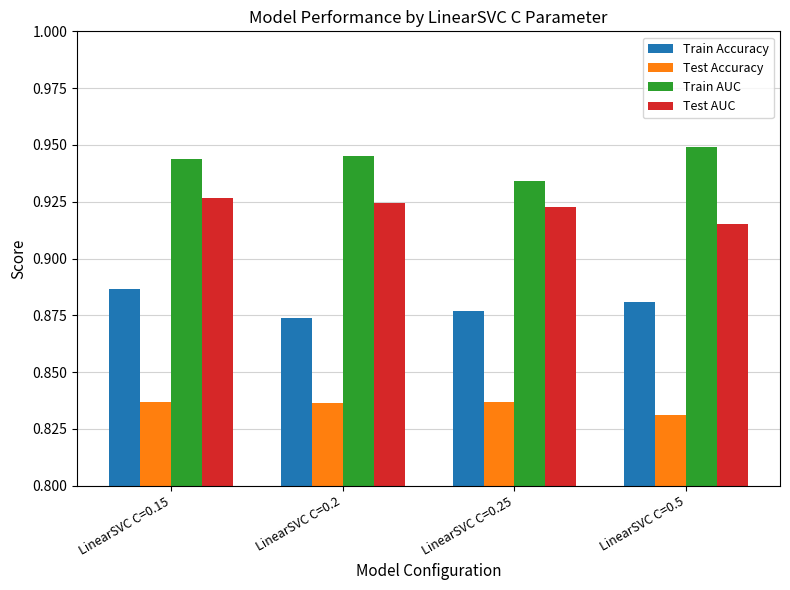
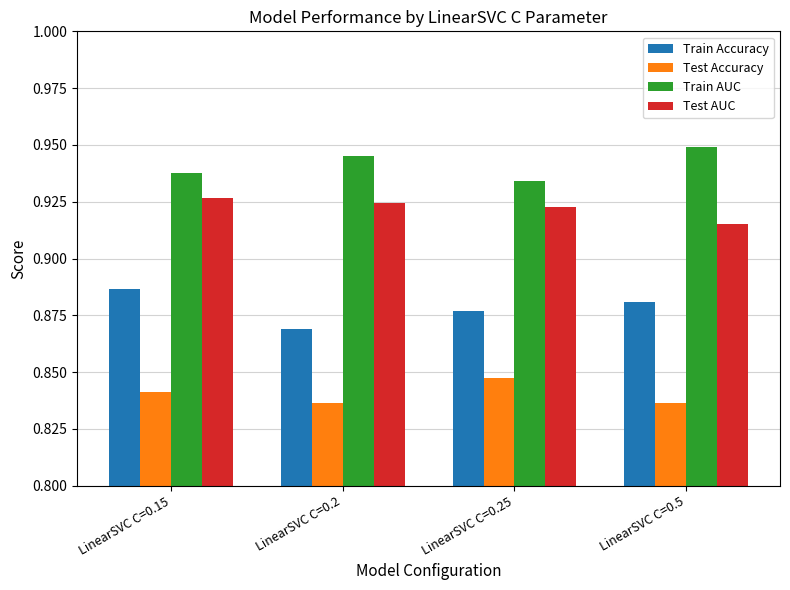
Test Accuracy, LinearSVC C=0.15: 0.837 -> 0.841
Train AUC, LinearSVC C=0.15: 0.944 -> 0.938
Train Accuracy, LinearSVC C=0.2: 0.874 -> 0.869
Test Accuracy, LinearSVC C=0.25: 0.837 -> 0.848
Test Accuracy, LinearSVC C=0.5: 0.831 -> 0.836
